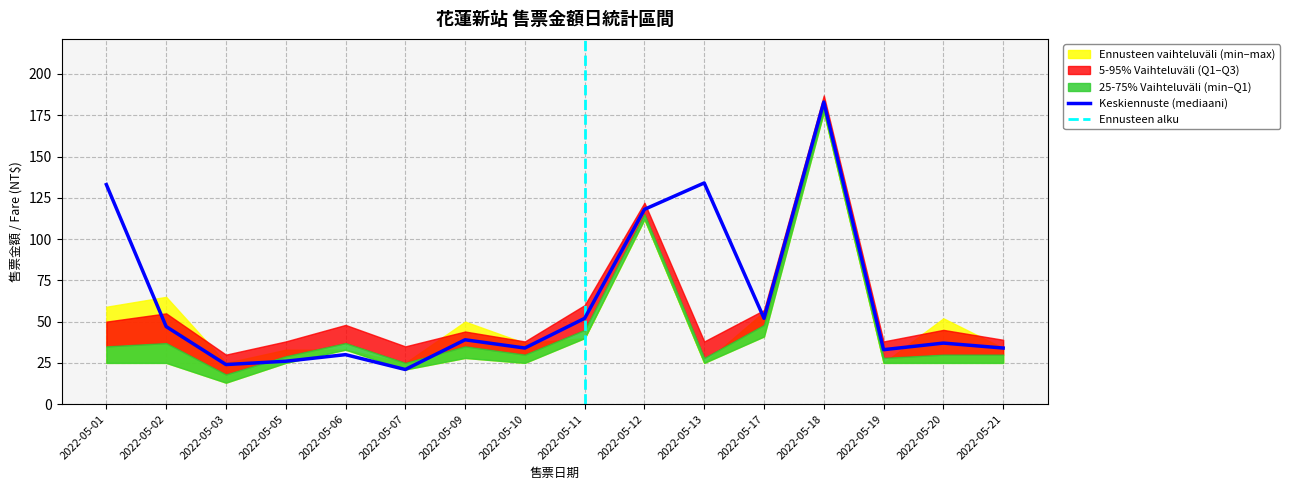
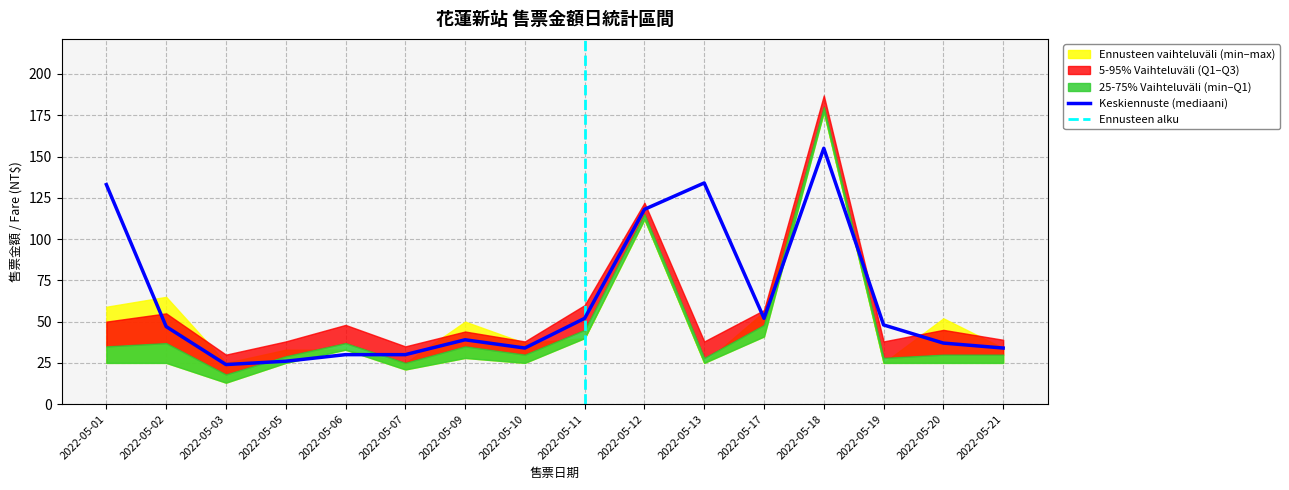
Keskiennuste (mediaani), 2022-05-07: 21 -> 30
Keskiennuste (mediaani), 2022-05-18: 183 -> 155
Keskiennuste (mediaani), 2022-05-19: 33 -> 48
